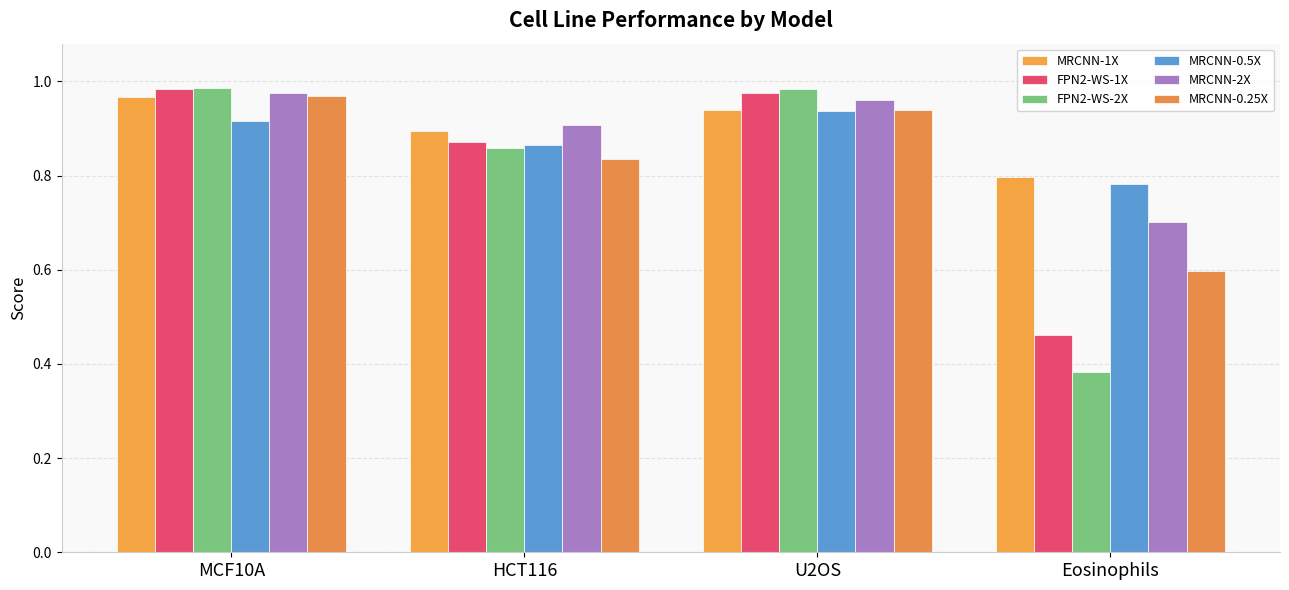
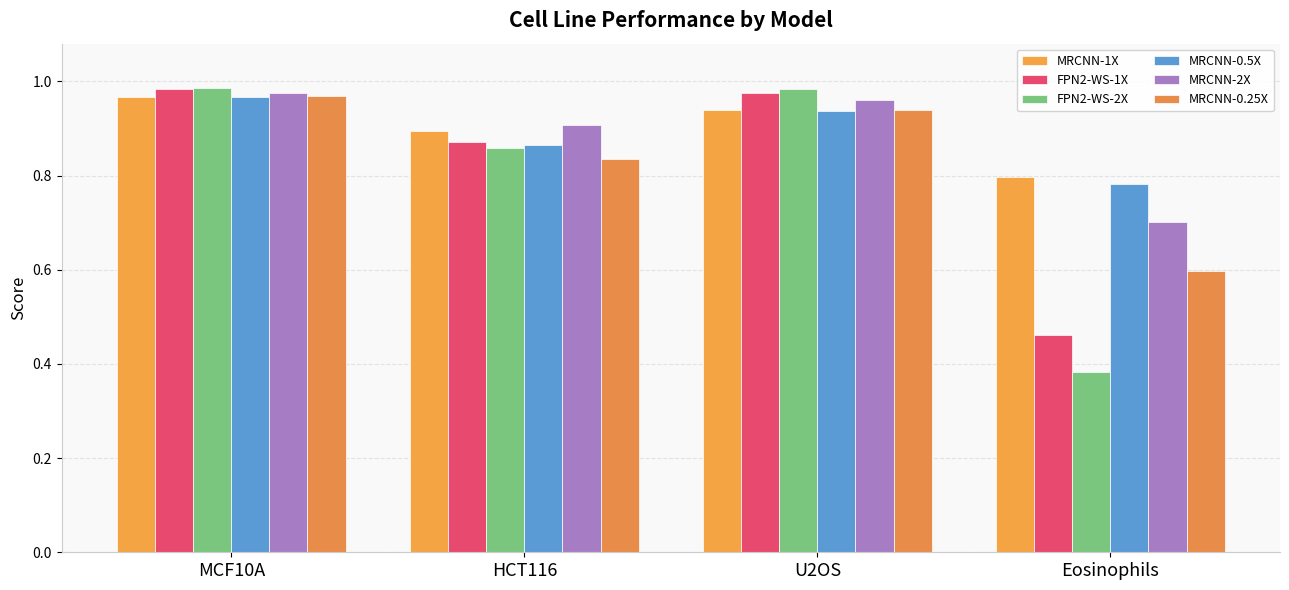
MRCNN-0.5X, MCF10A: 0.92 -> 0.97
